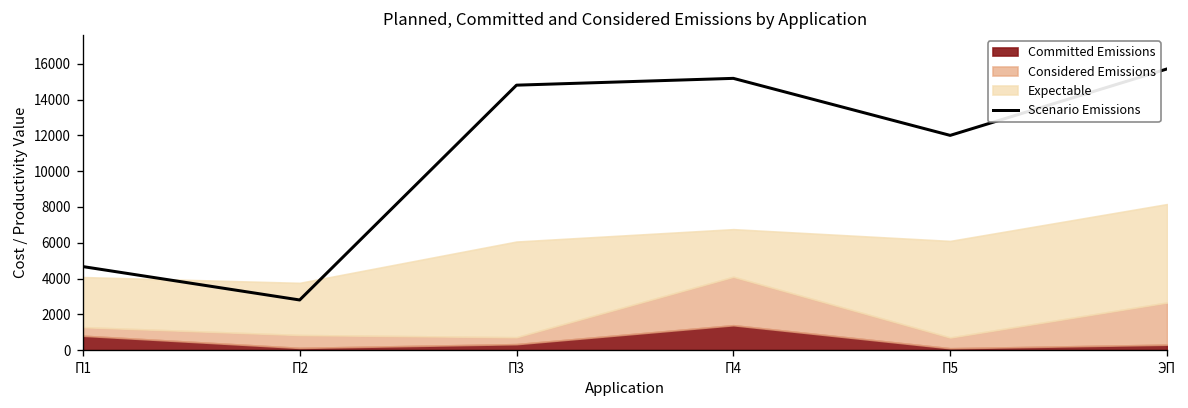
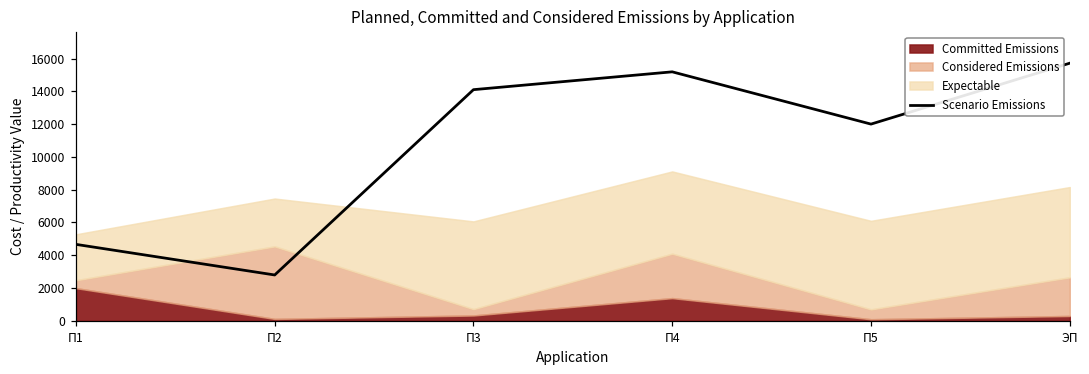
Committed Emissions, П1: 800 -> 2000
Considered Emissions, П2: 700 -> 4400
Scenario Emissions, П3: 14800 -> 14100
Expectable, П4: 2700 -> 5000
